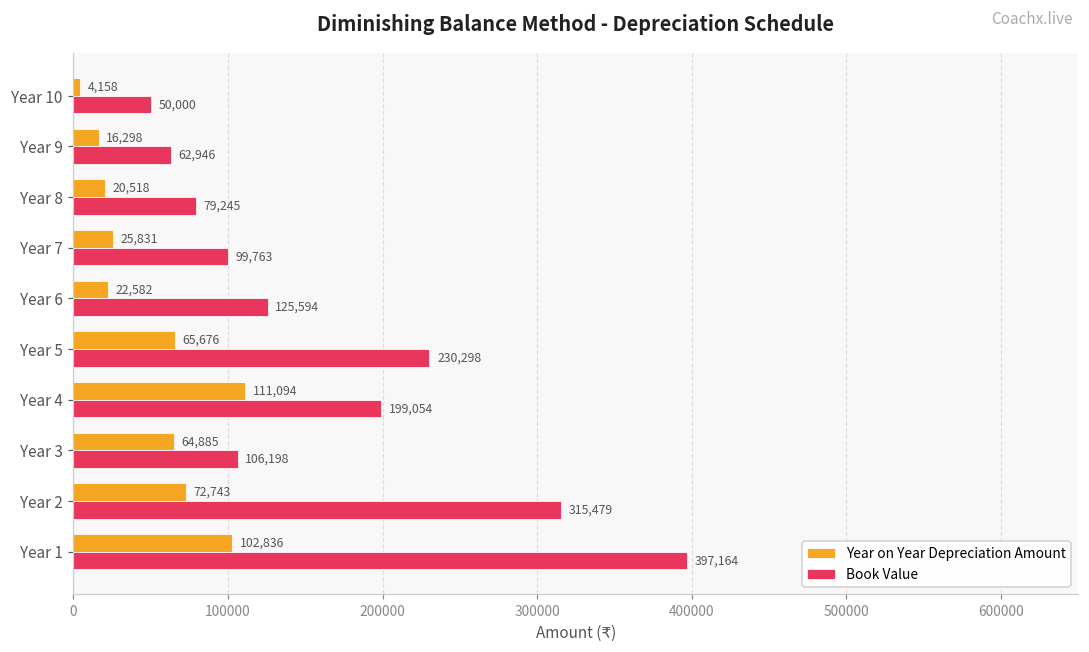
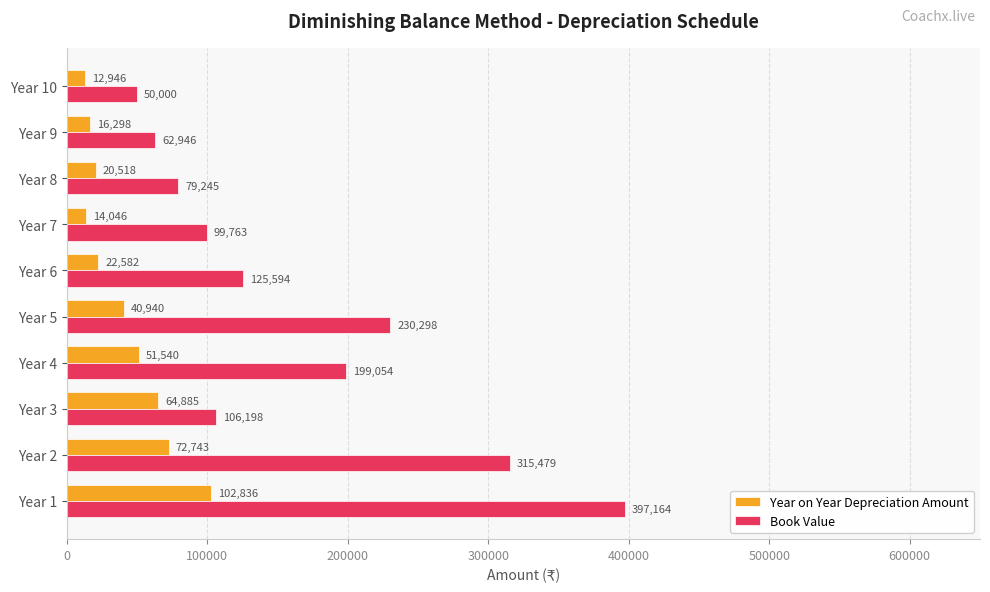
Year on Year Depreciation Amount, Year 10: 4,158 -> 12,946
Year on Year Depreciation Amount, Year 7: 25,831 -> 14,046
Year on Year Depreciation Amount, Year 5: 65,676 -> 40,940
Year on Year Depreciation Amount, Year 4: 111,094 -> 51,540
